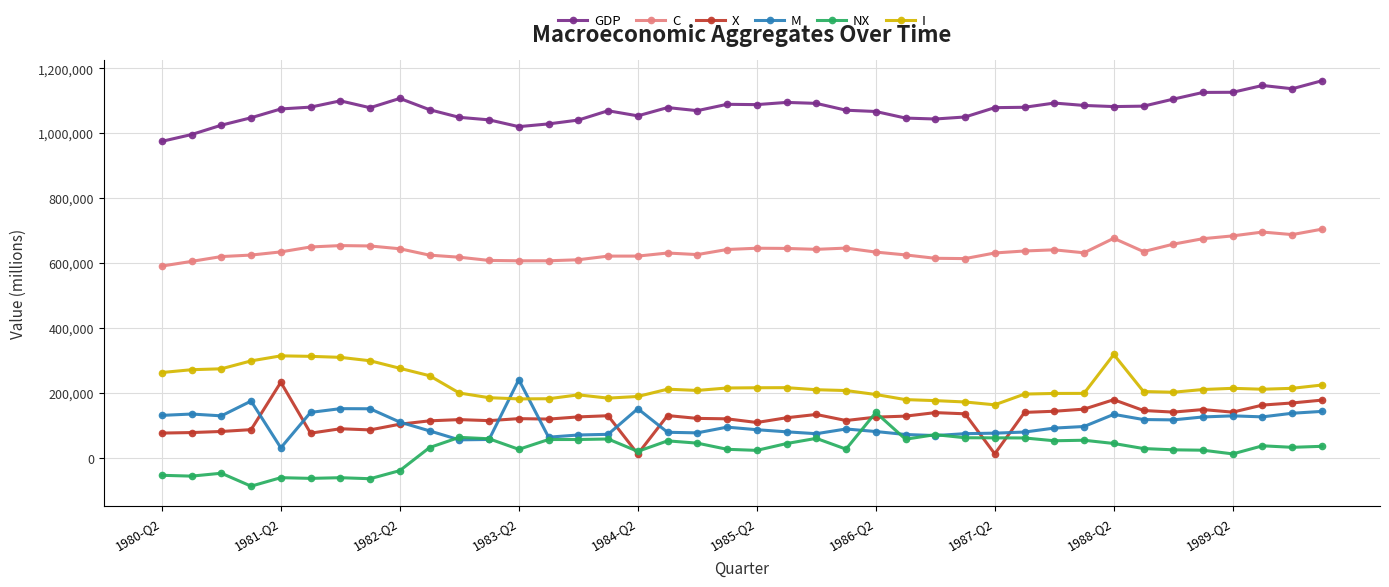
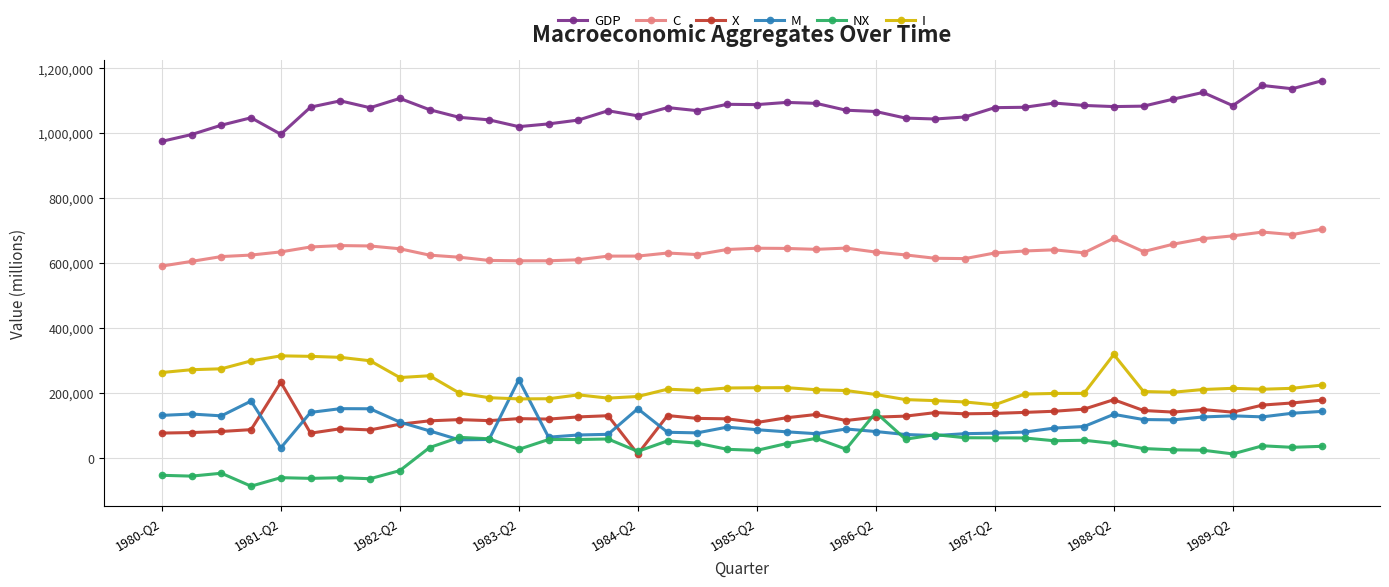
GDP, 1981-Q2: 1,070,000 -> 1,000,000
I, 1982-Q2: 280,000 -> 250,000
X, 1987-Q2: 10,000 -> 140,000
GDP, 1989-Q2: 1,130,000 -> 1,080,000
